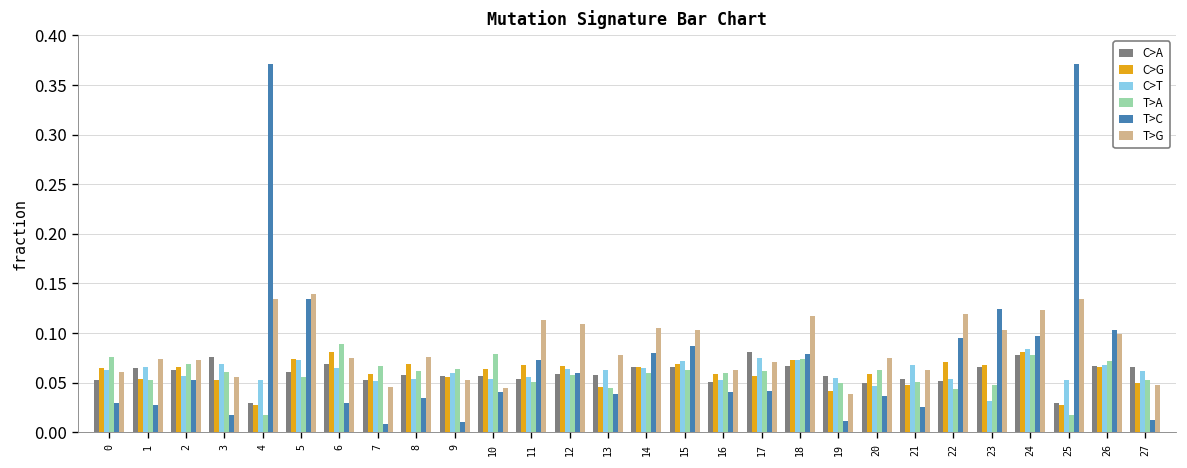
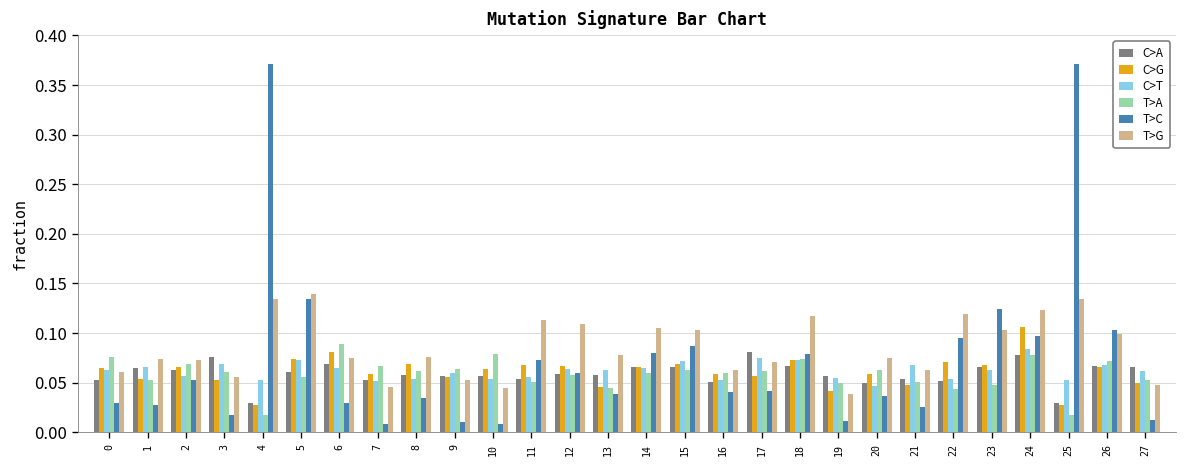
T>C, 10: 0.04 -> 0.01
C>T, 23: 0.03 -> 0.06
C>G, 24: 0.08 -> 0.11
